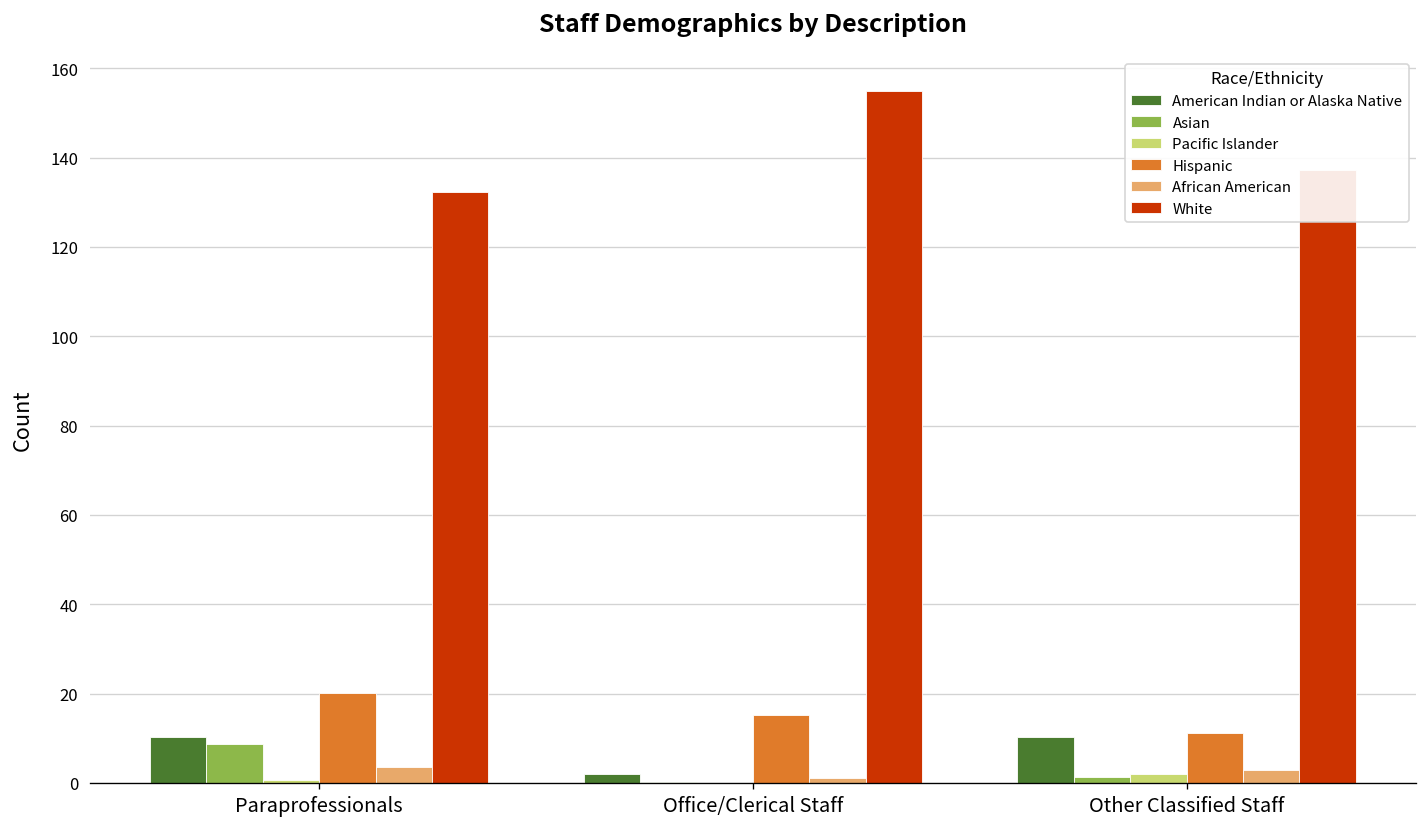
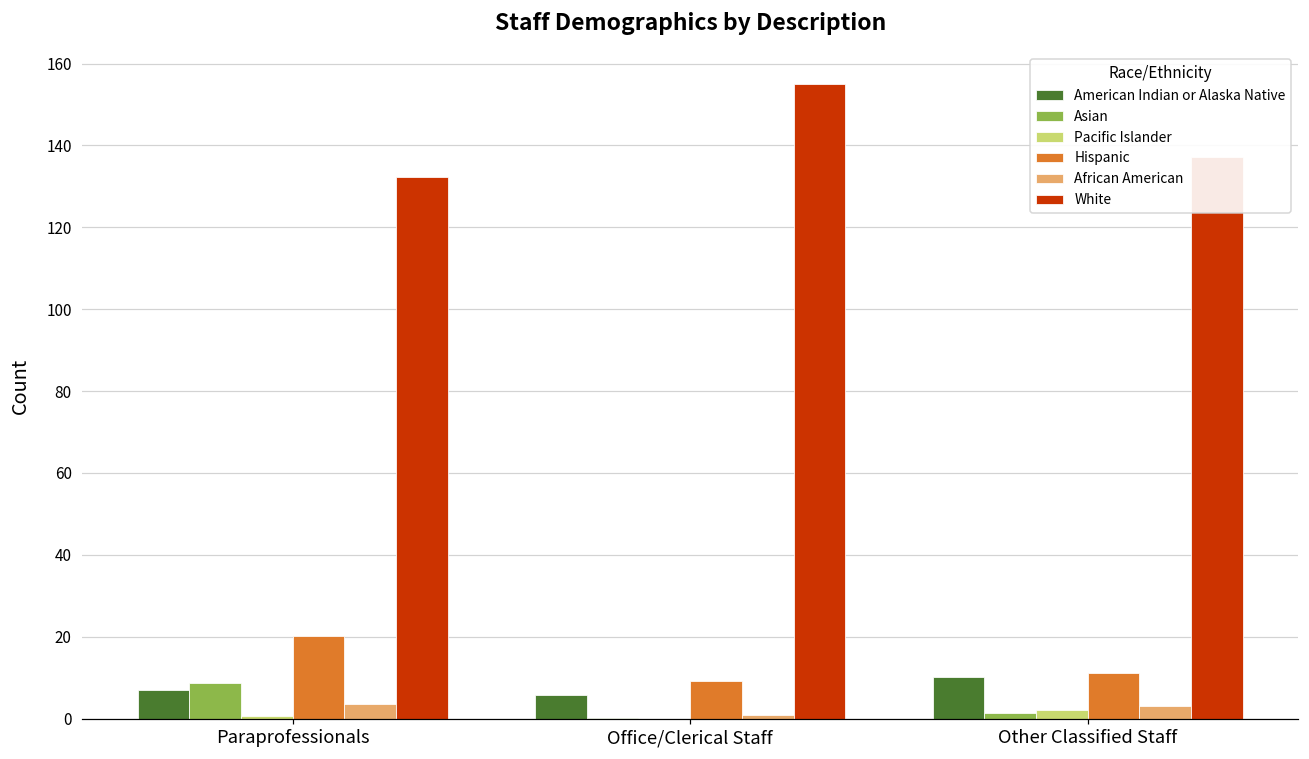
American Indian or Alaska Native, Paraprofessionals: 10 -> 7
American Indian or Alaska Native, Office/Clerical Staff: 2 -> 6
Hispanic, Office/Clerical Staff: 15 -> 9
